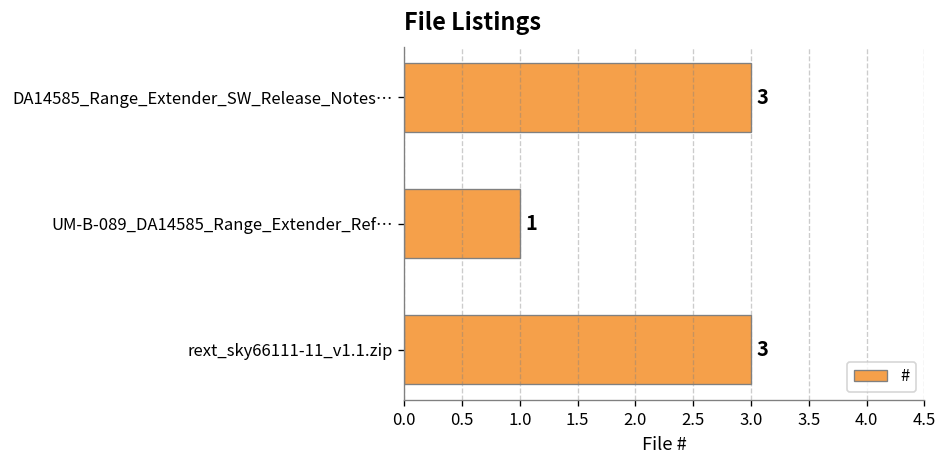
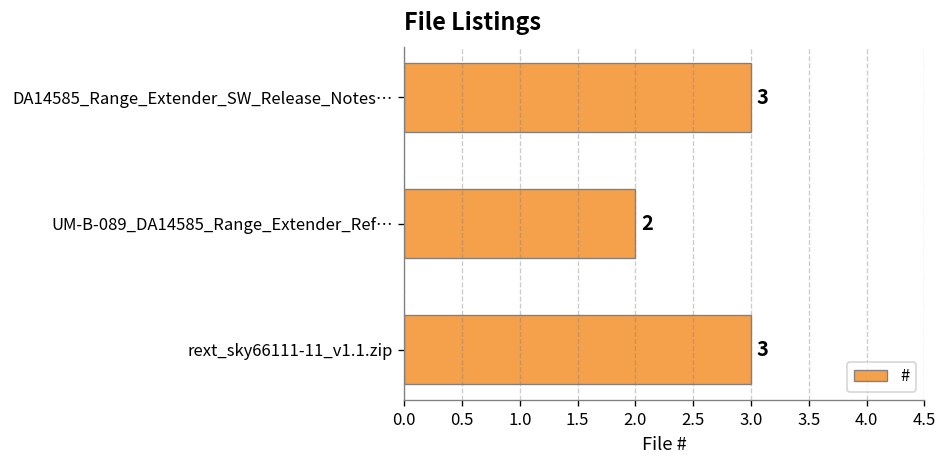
UM-B-089_DA14585_Range_Extender_Ref…: 1 -> 2
